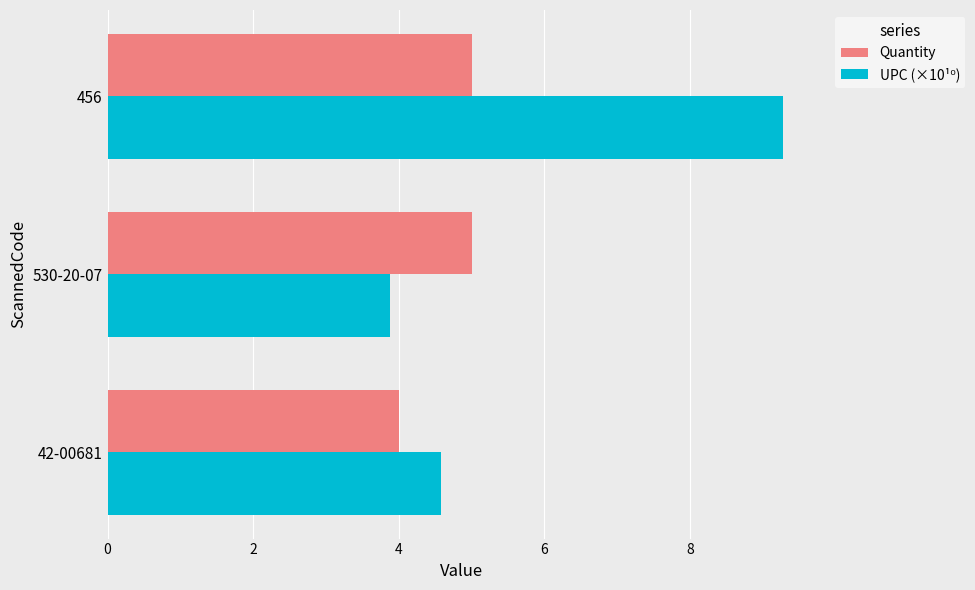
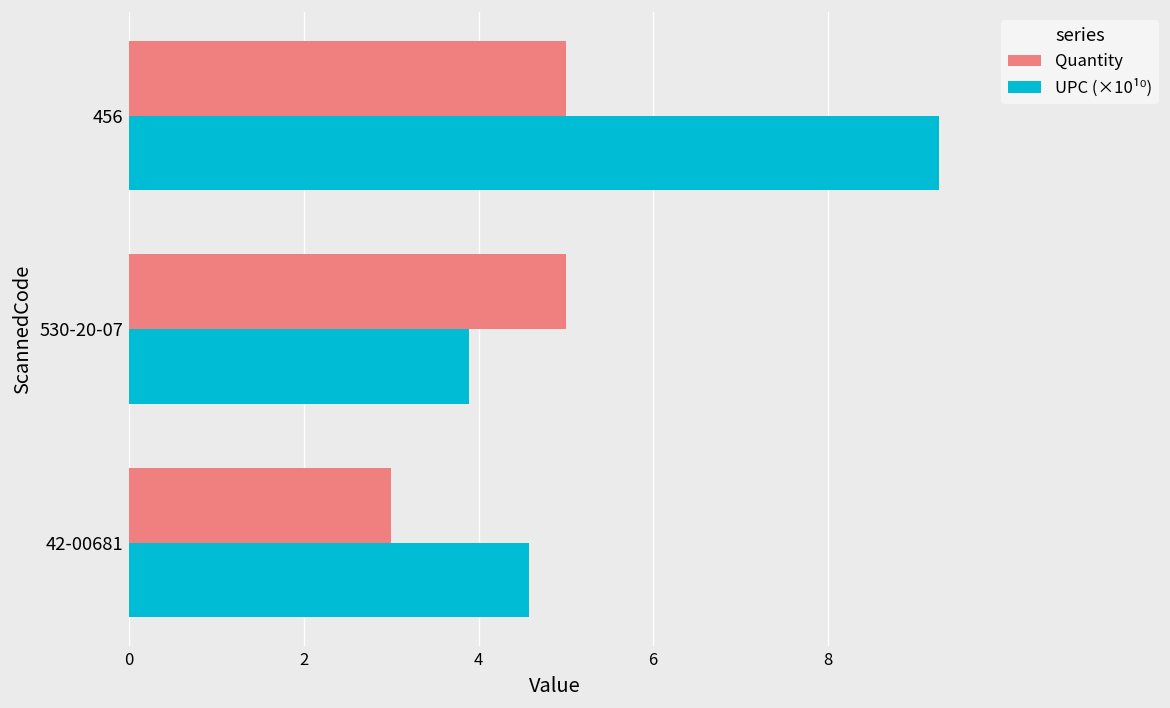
Quantity, 42-00681: 4 -> 3
